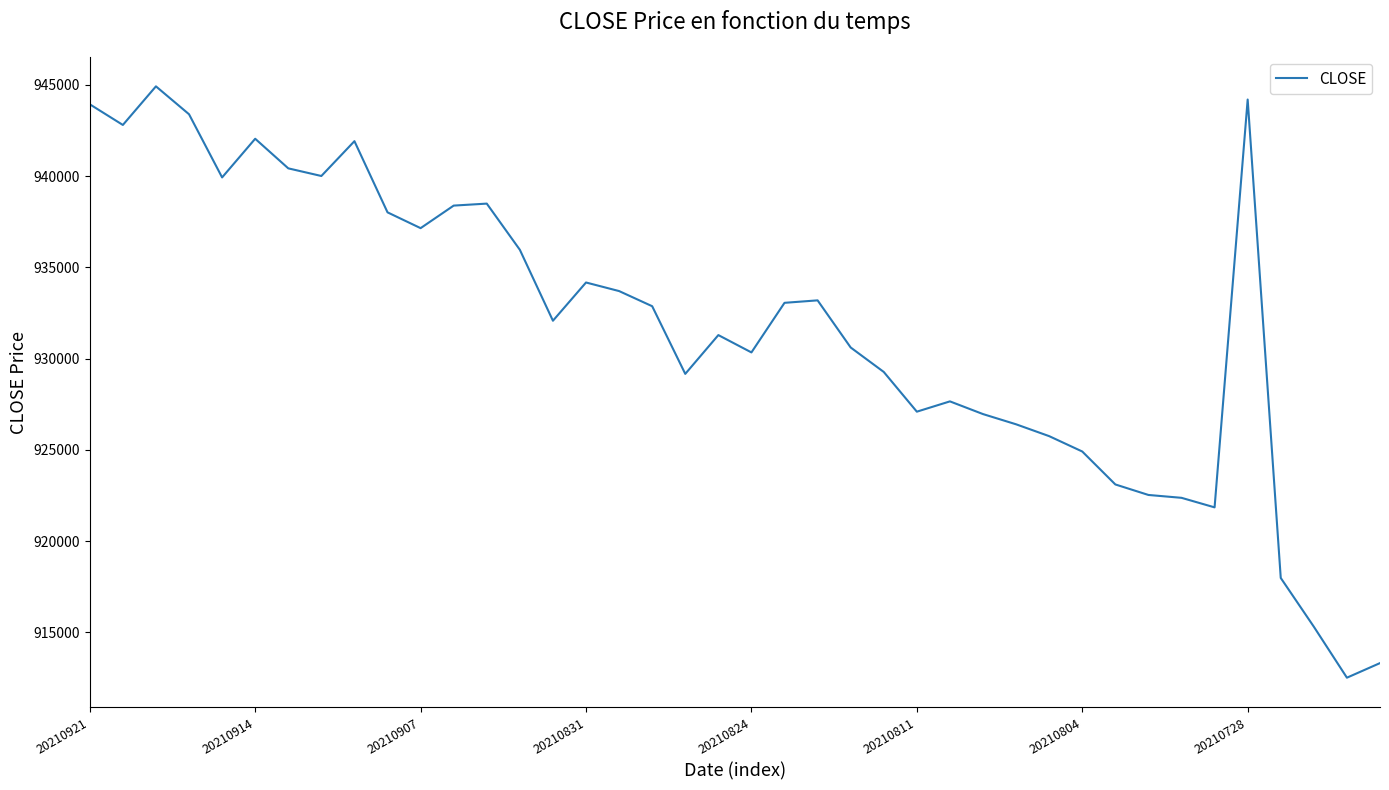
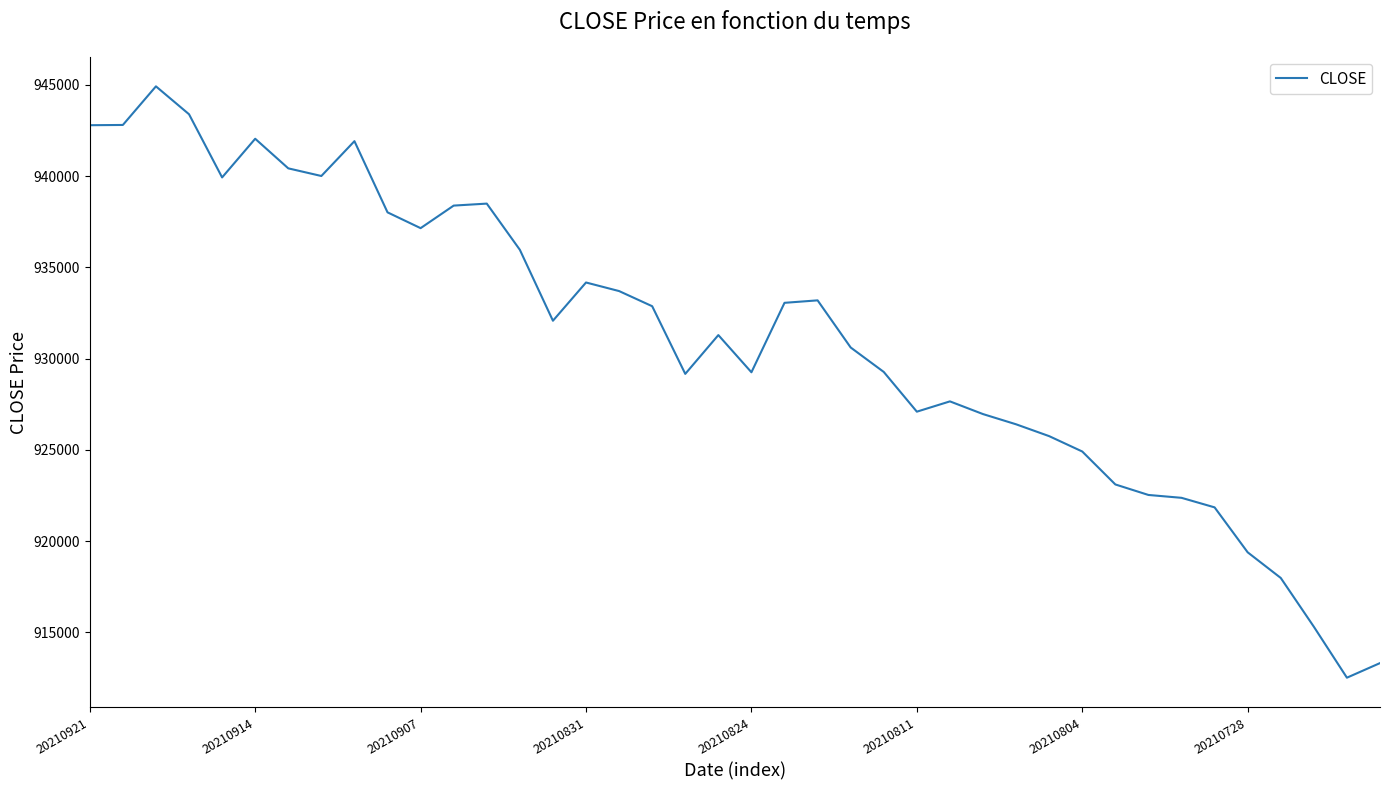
20210921: 943900 -> 942800
20210824: 930300 -> 929200
20210728: 944200 -> 919400
